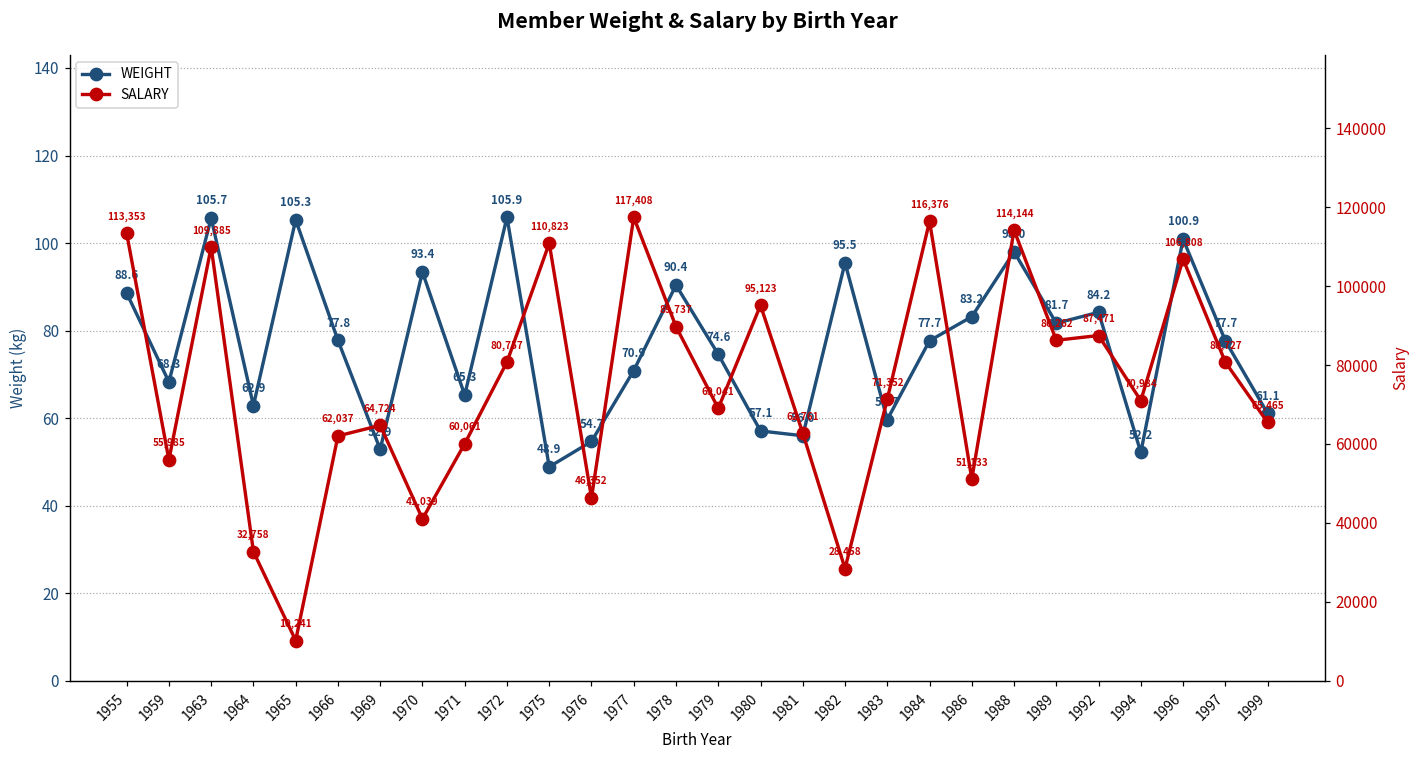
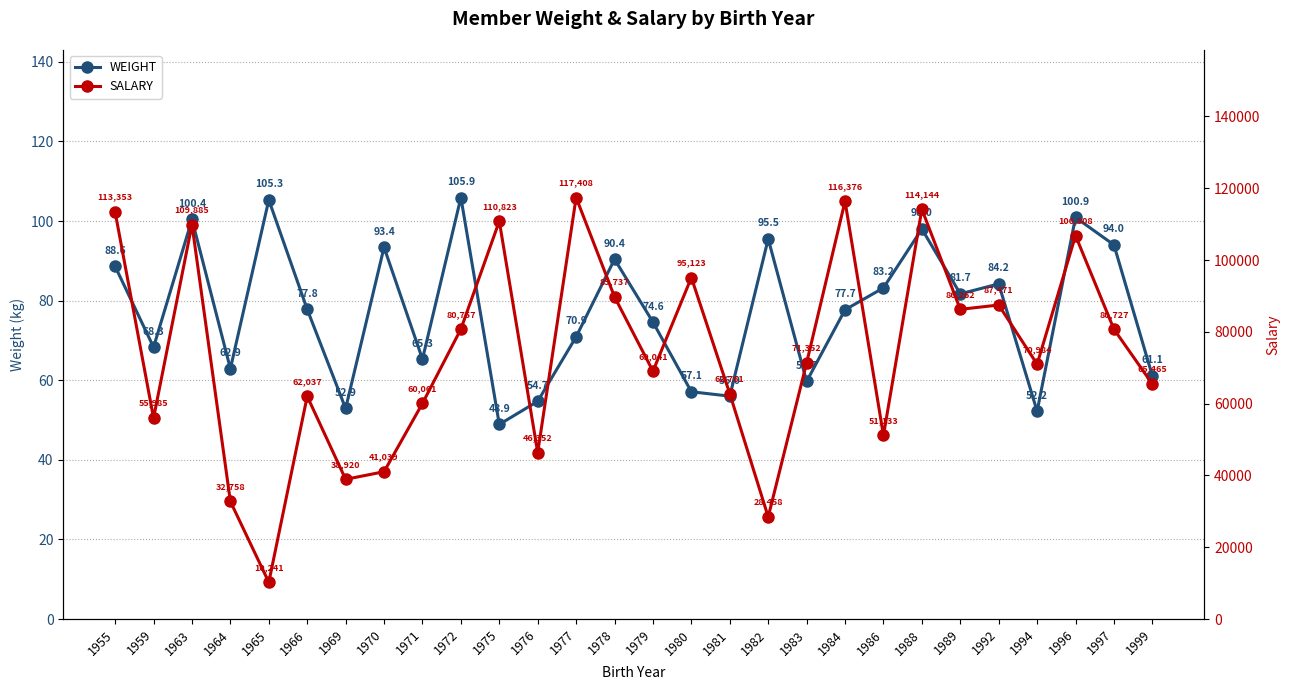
WEIGHT, 1963: 105.7 -> 100.4
WEIGHT, 1997: 77.7 -> 94.0
SALARY, 1969: 64,724 -> 38,920
